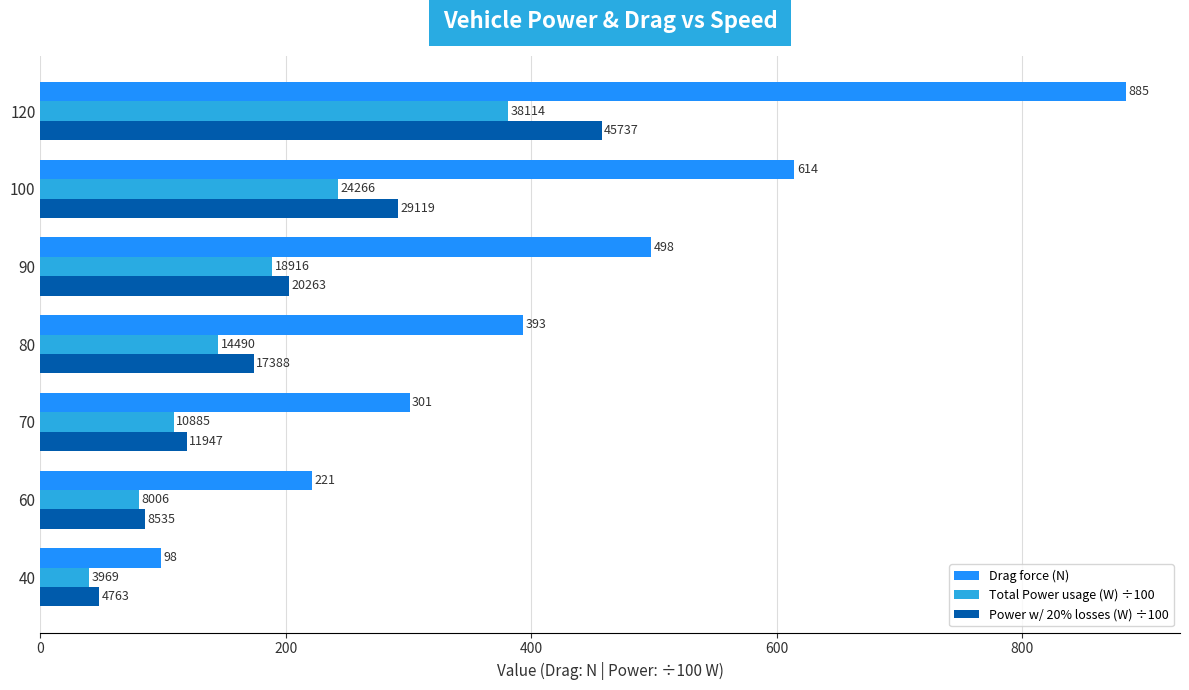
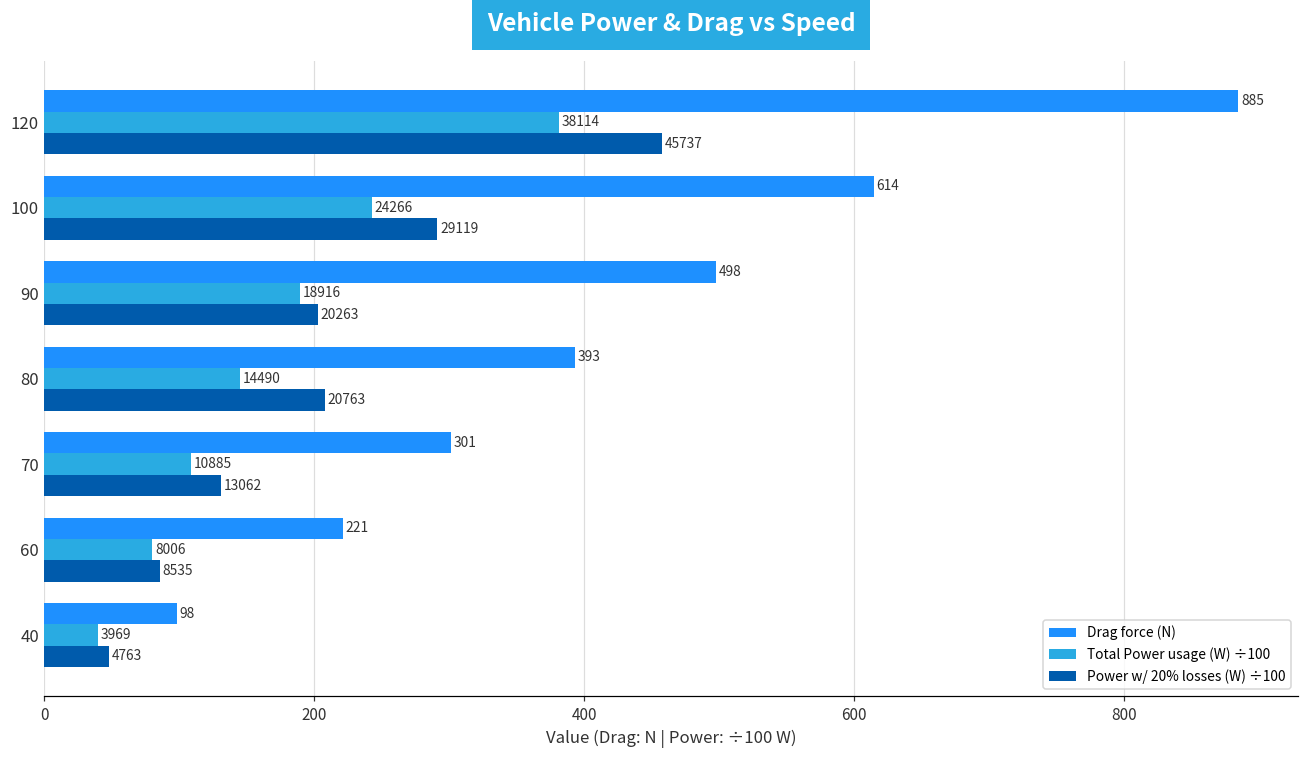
Power w/ 20% losses (W) ÷100, 80: 17388 -> 20763
Power w/ 20% losses (W) ÷100, 70: 11947 -> 13062
